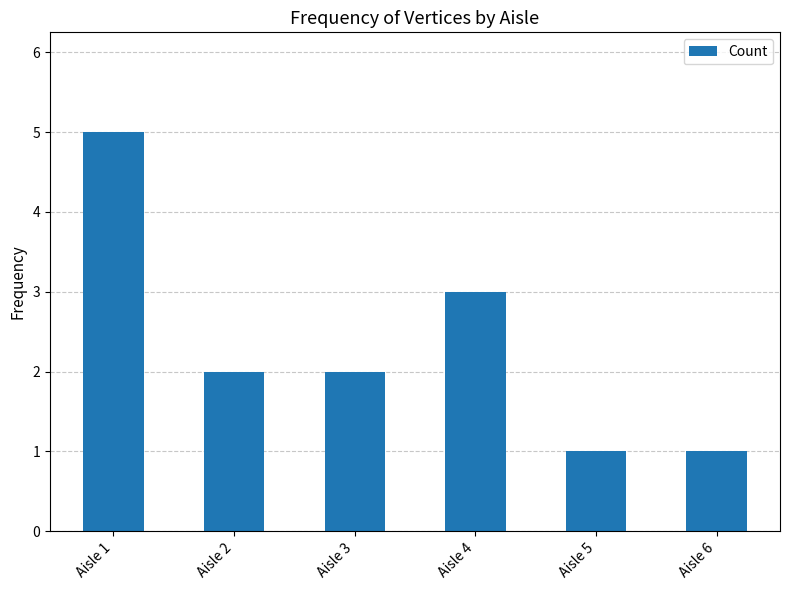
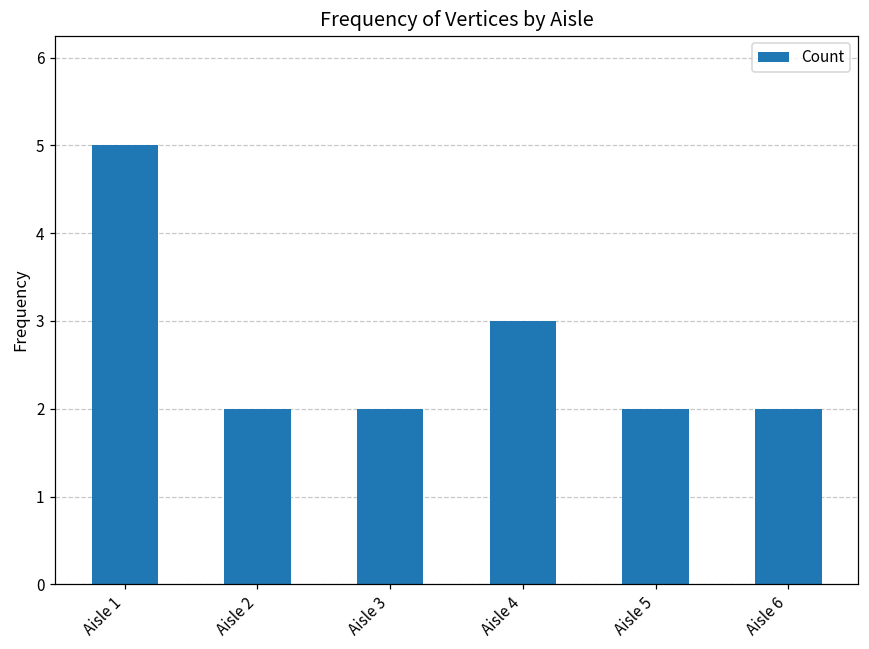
Aisle 5: 1 -> 2
Aisle 6: 1 -> 2
